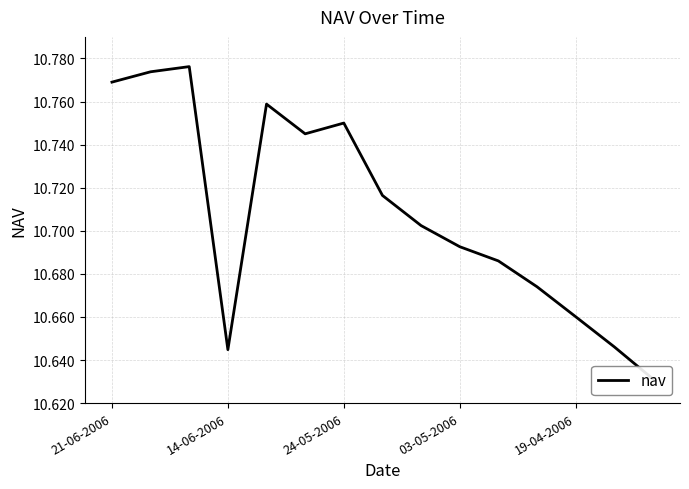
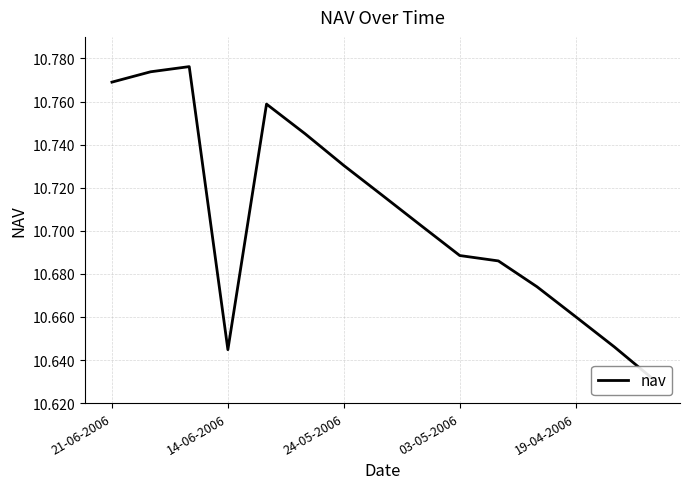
24-05-2006: 10.750 -> 10.730
03-05-2006: 10.693 -> 10.689
